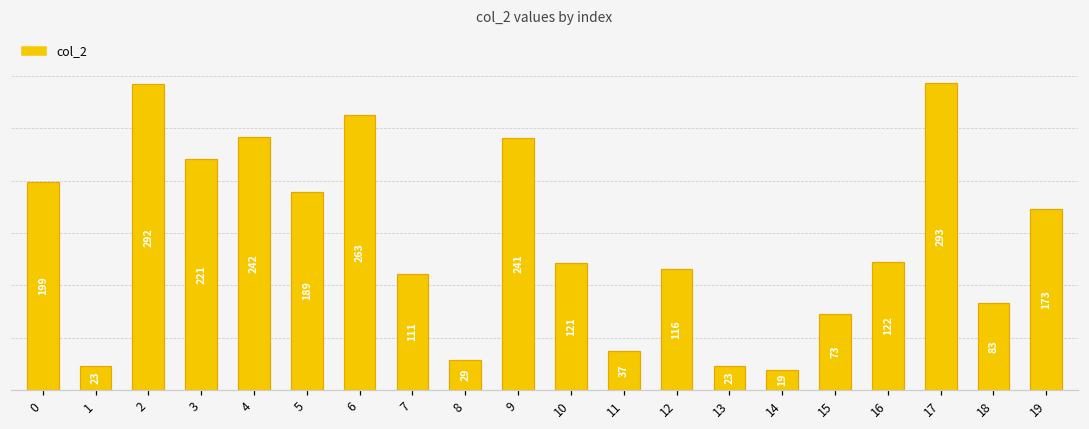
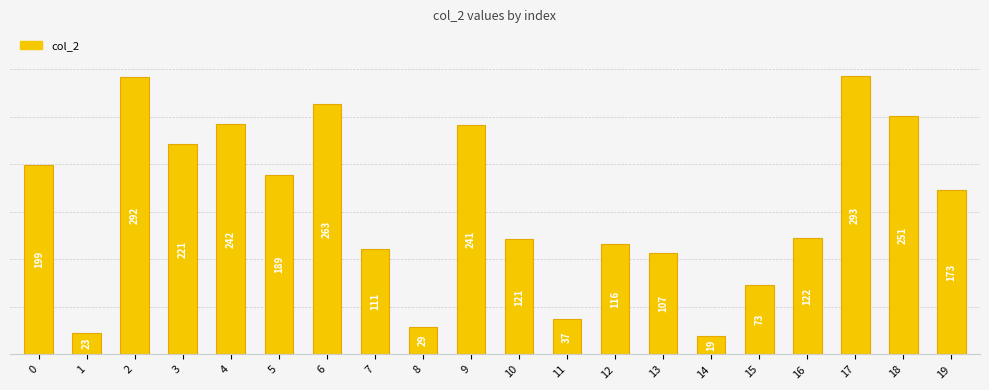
13: 23 -> 107
18: 83 -> 251
